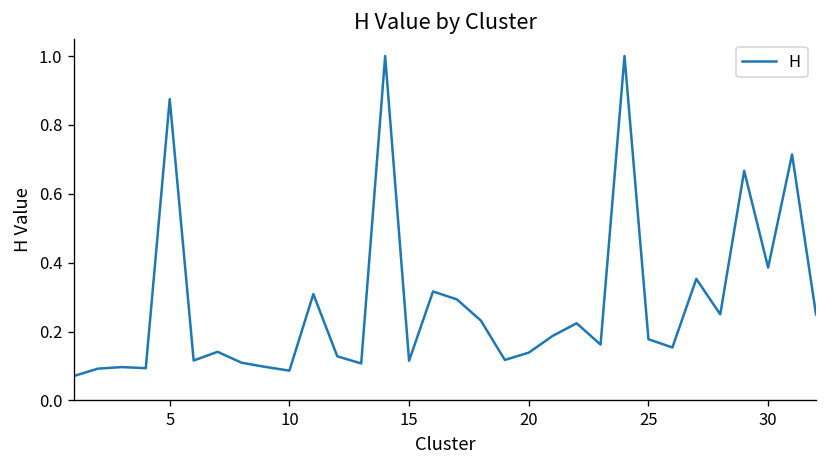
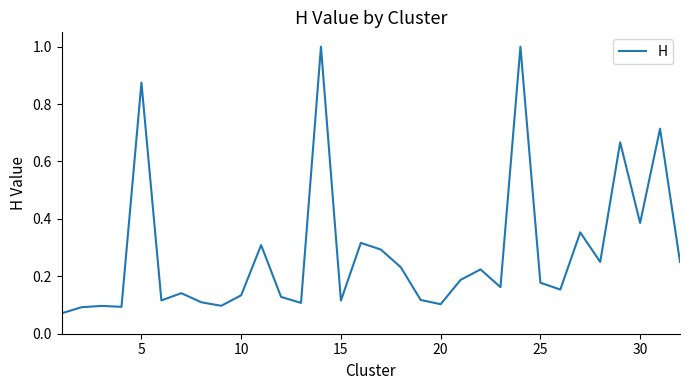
10: 0.09 -> 0.13
20: 0.14 -> 0.10
